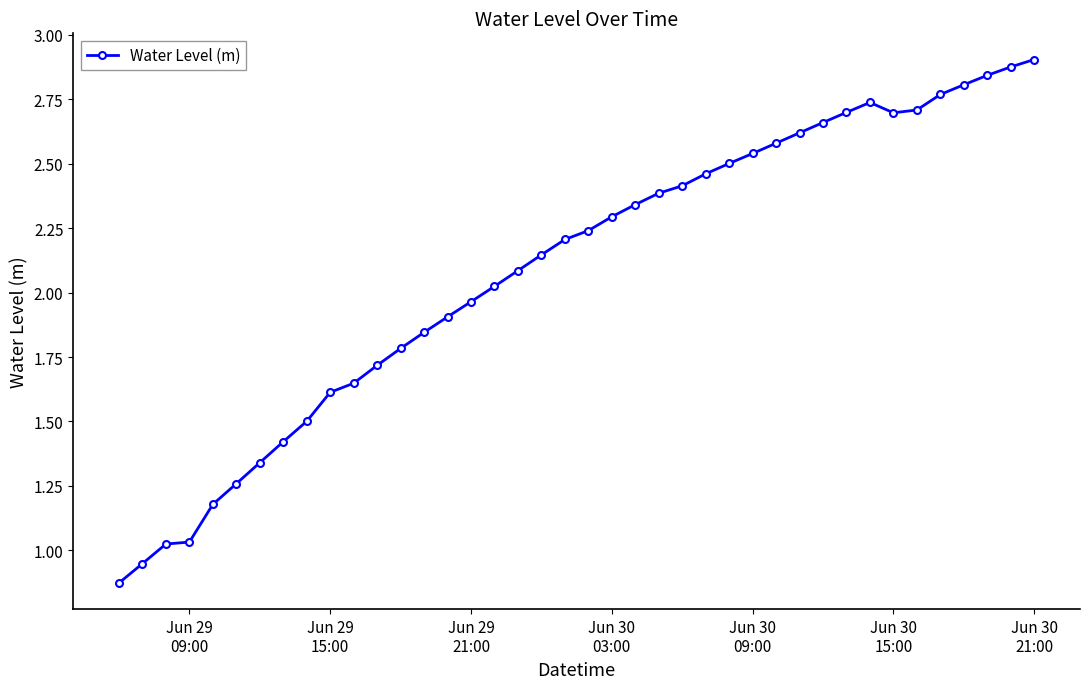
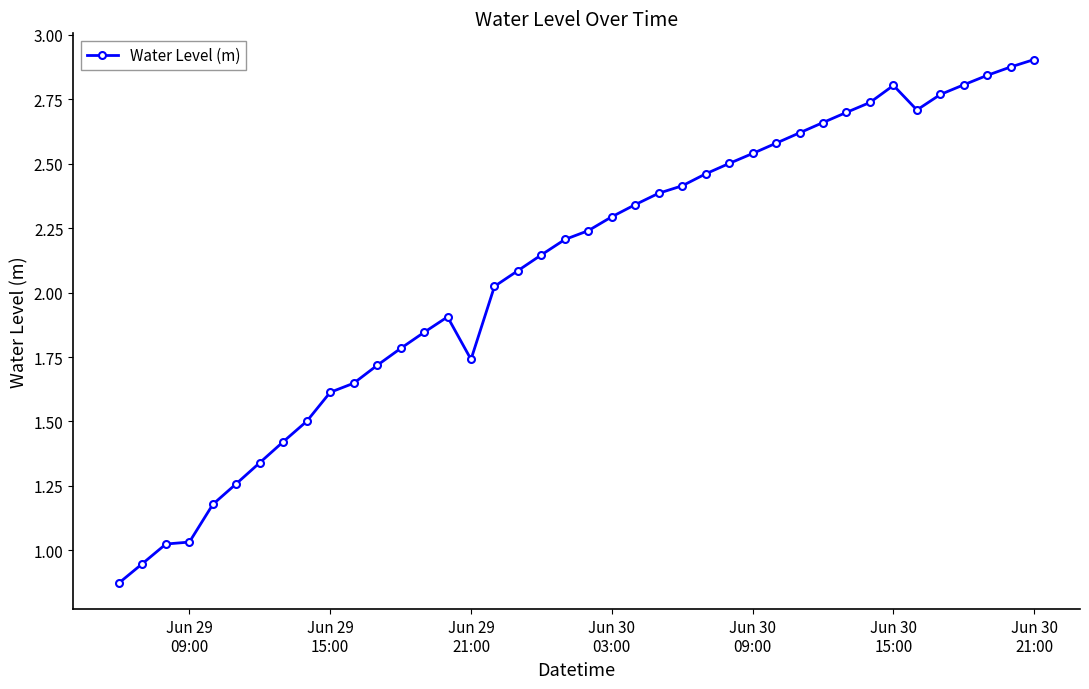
Jun 29 21:00: 1.96 -> 1.74
Jun 30 15:00: 2.70 -> 2.80
